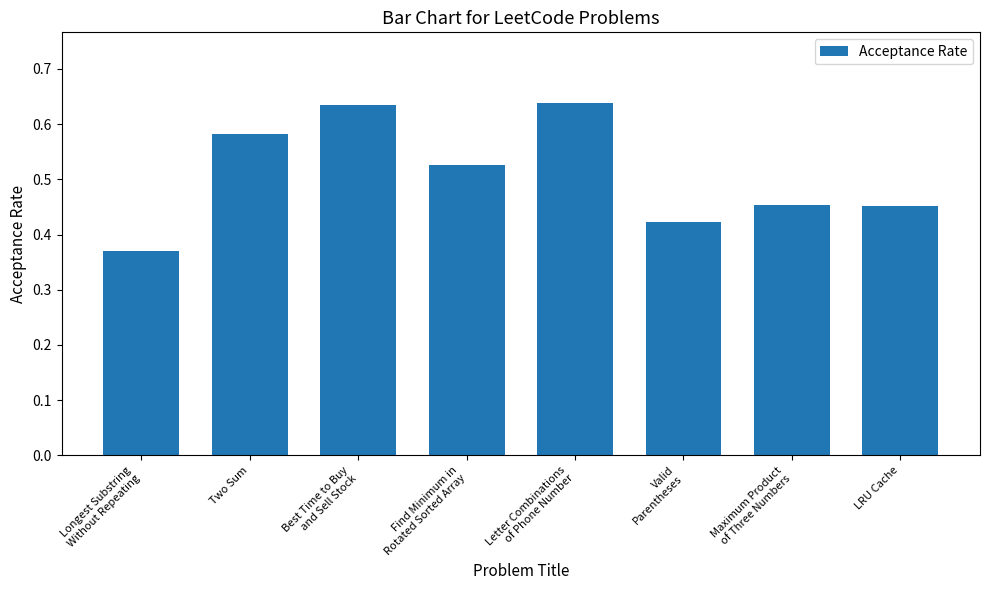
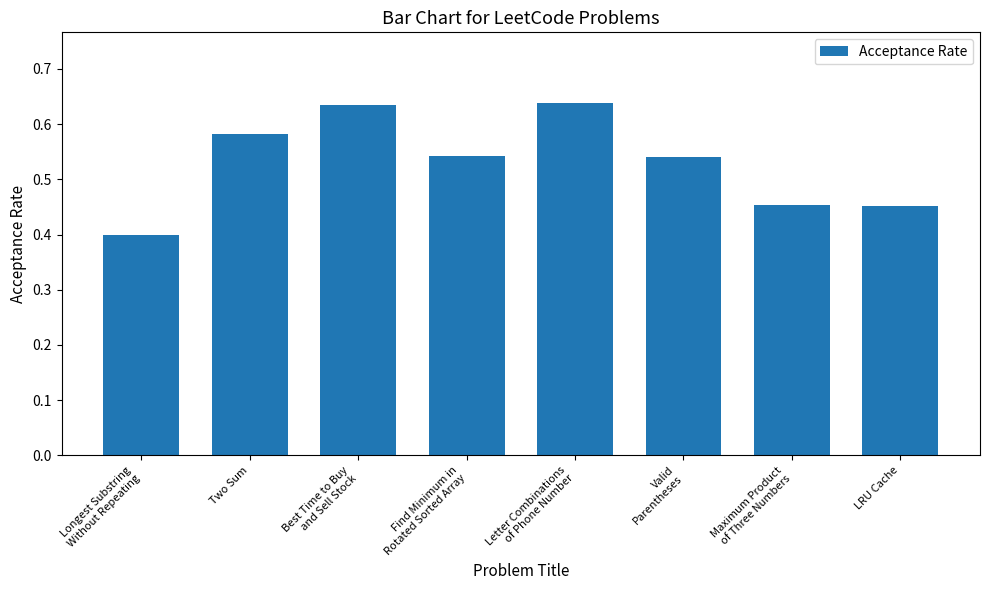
Longest Substring Without Repeating: 0.37 -> 0.40
Find Minimum in Rotated Sorted Array: 0.53 -> 0.54
Valid Parentheses: 0.42 -> 0.54
